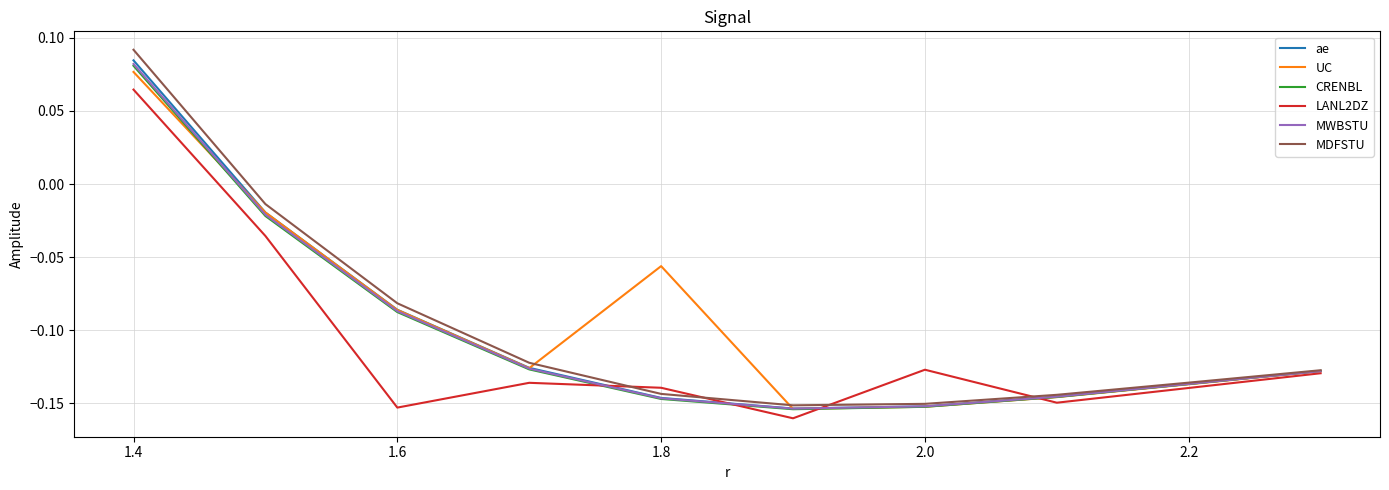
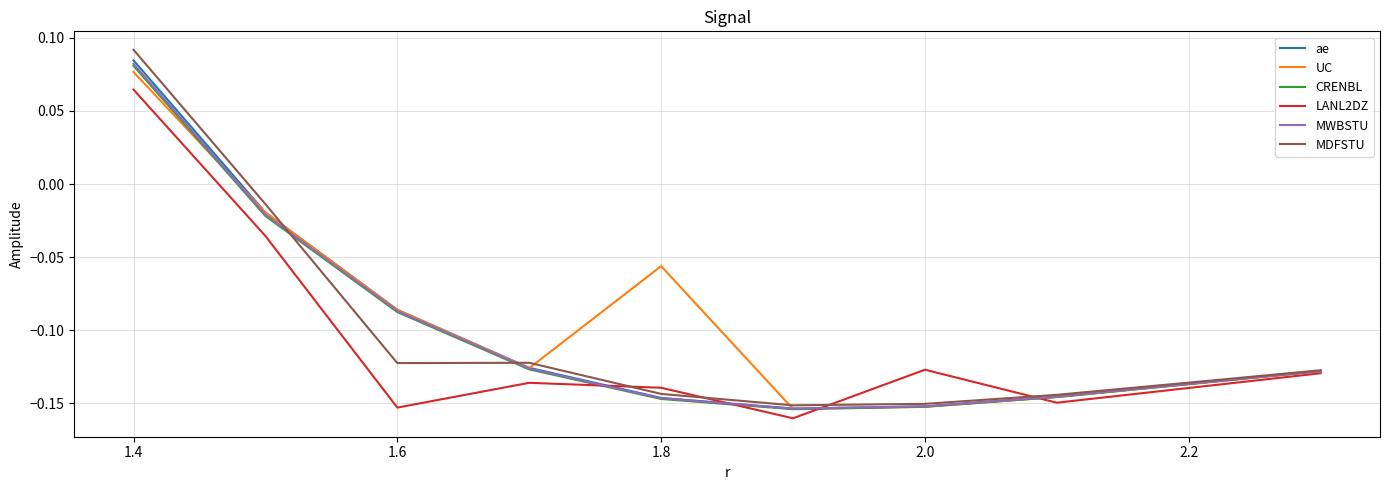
MDFSTU, 1.6: -0.082 -> -0.123
